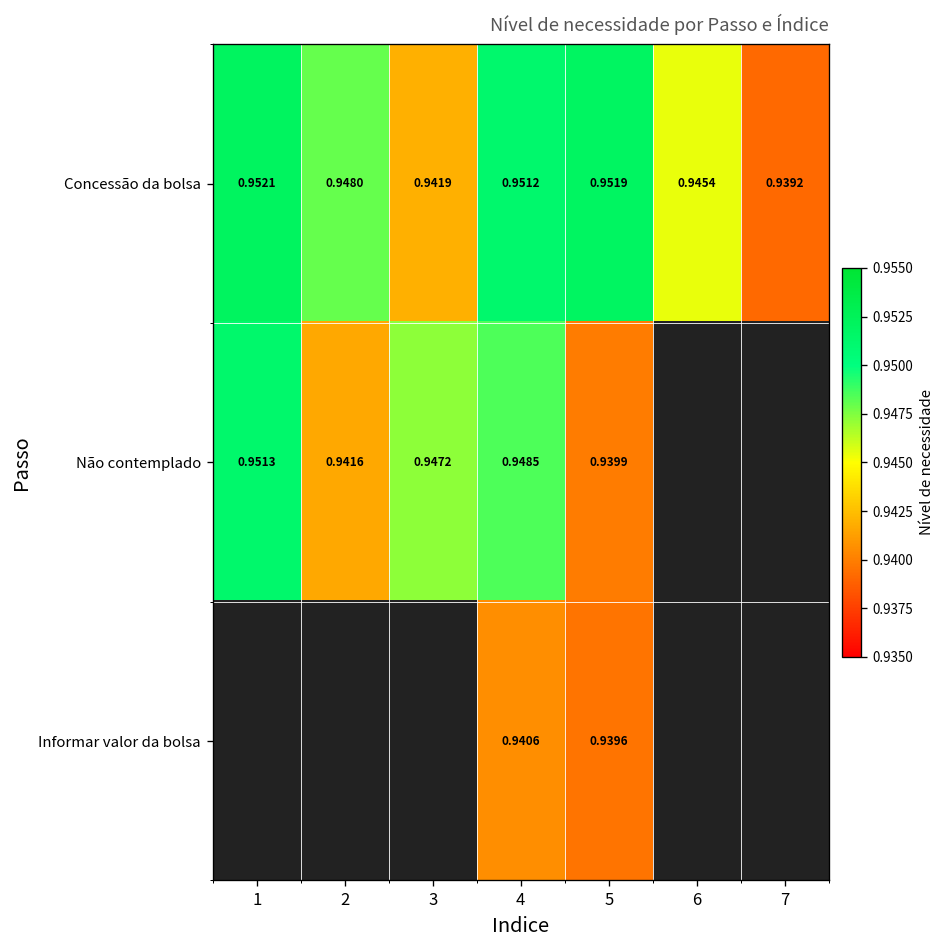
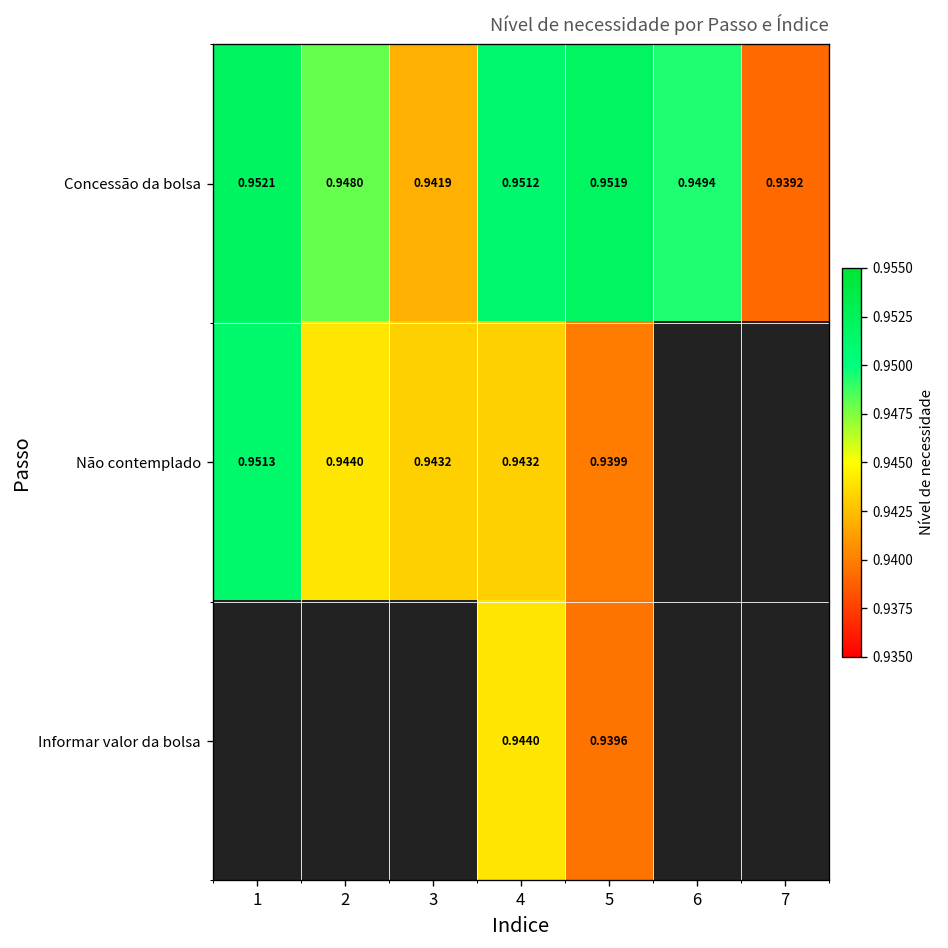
Concessão da bolsa, 6: 0.9454 -> 0.9494
Não contemplado, 2: 0.9416 -> 0.9440
Não contemplado, 3: 0.9472 -> 0.9432
Não contemplado, 4: 0.9485 -> 0.9432
Informar valor da bolsa, 4: 0.9406 -> 0.9440
